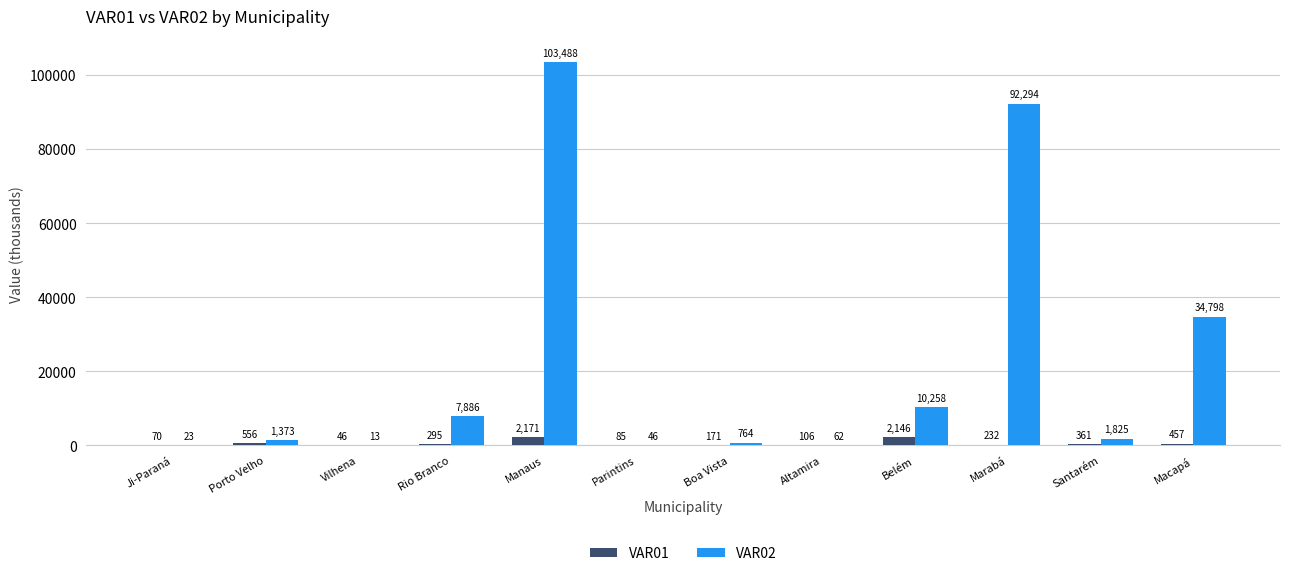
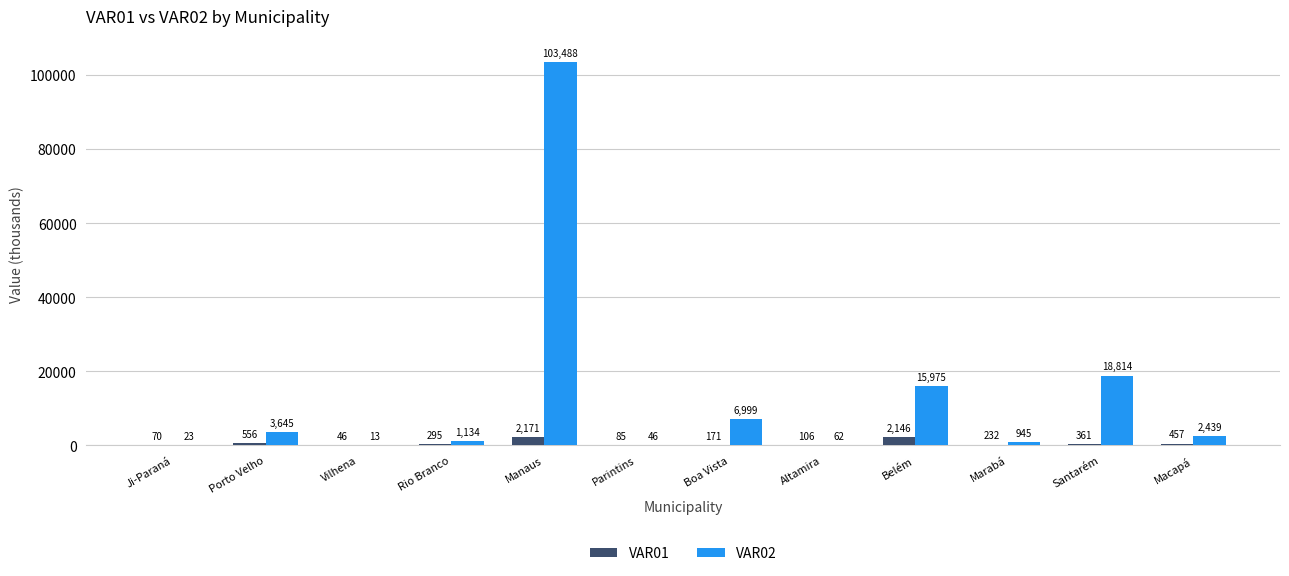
VAR02, Porto Velho: 1,373 -> 3,645
VAR02, Rio Branco: 7,886 -> 1,134
VAR02, Boa Vista: 764 -> 6,999
VAR02, Belém: 10,258 -> 15,975
VAR02, Marabá: 92,294 -> 945
VAR02, Santarém: 1,825 -> 18,814
VAR02, Macapá: 34,798 -> 2,439
